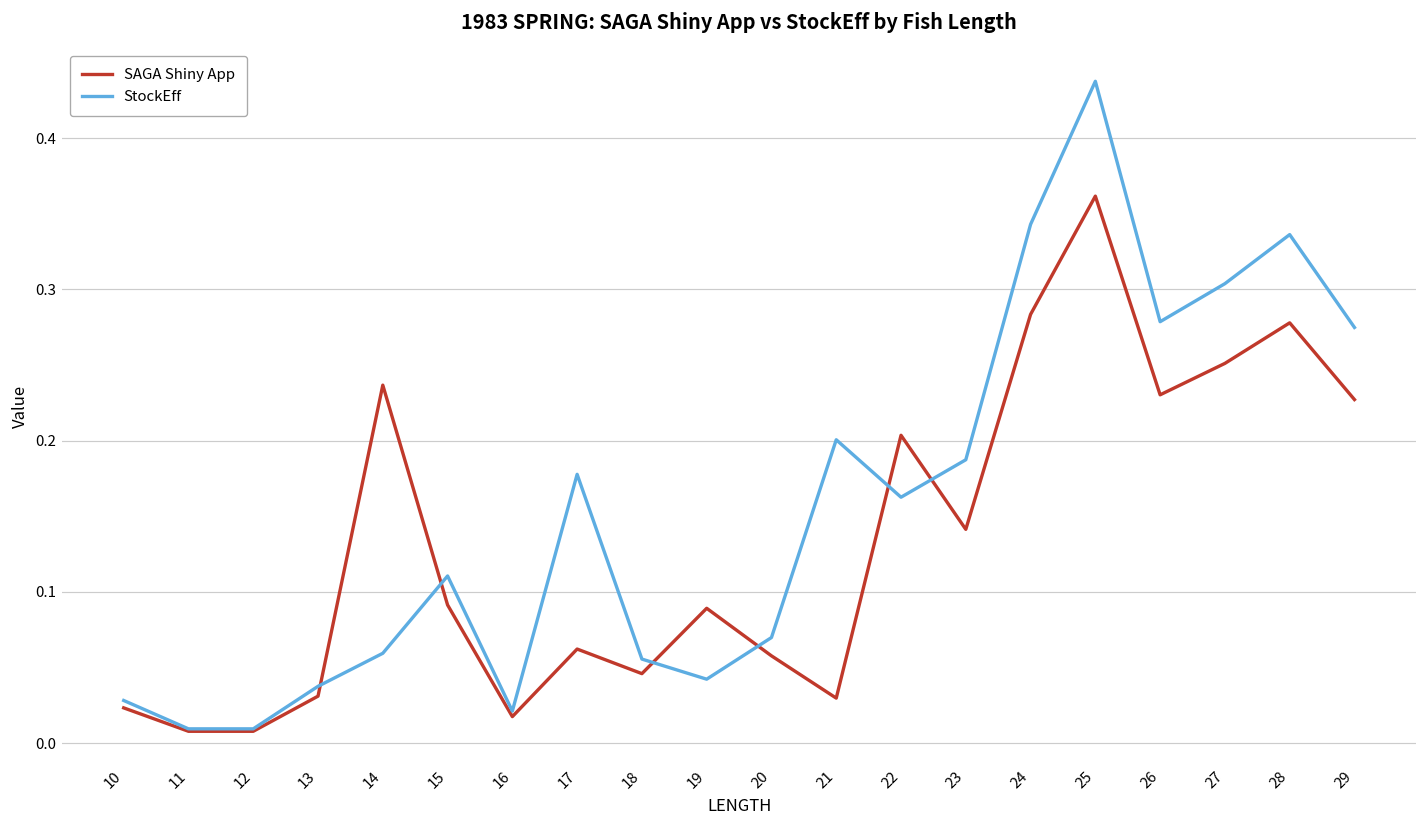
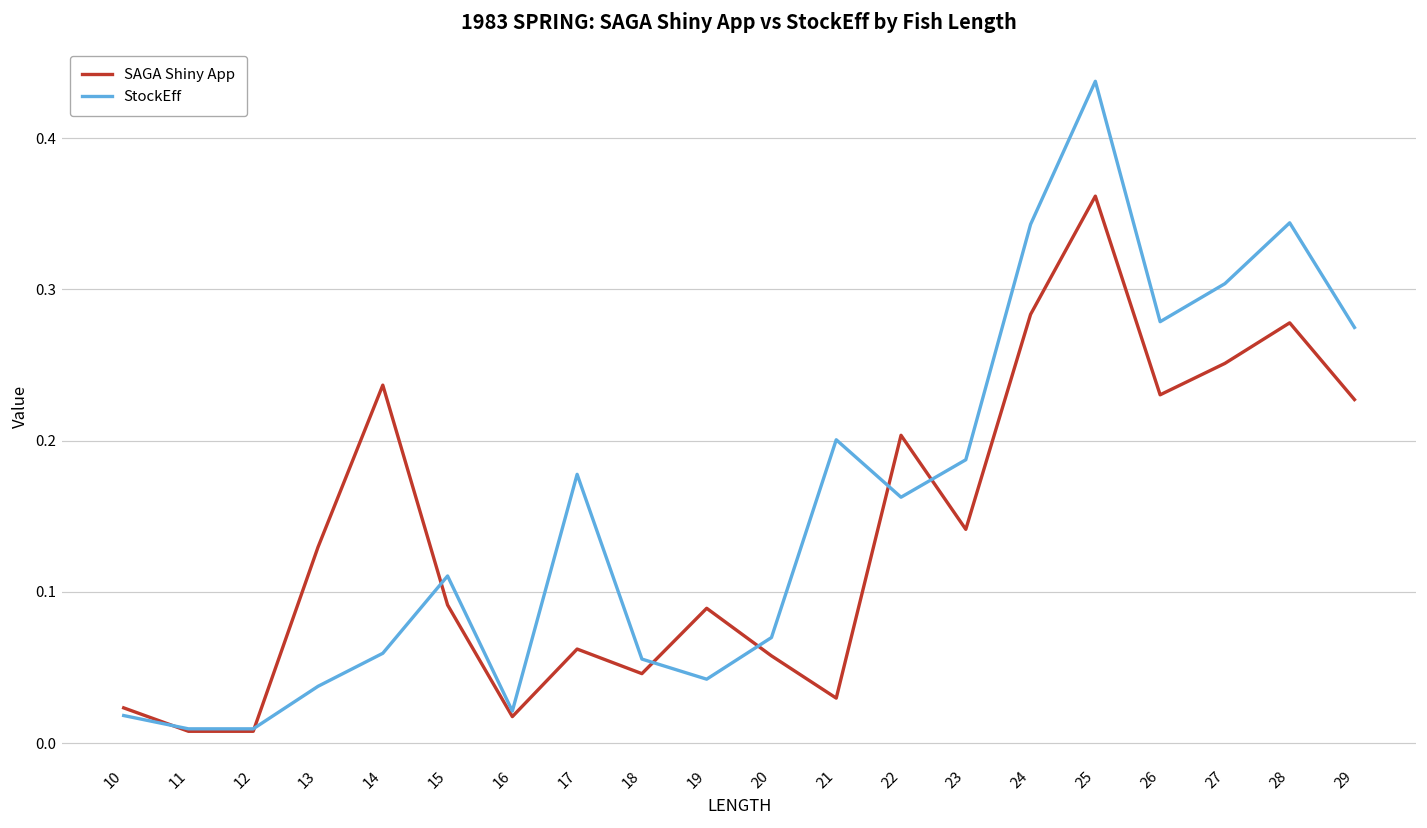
StockEff, 10: 0.028 -> 0.018
SAGA Shiny App, 13: 0.031 -> 0.130
StockEff, 28: 0.336 -> 0.344
